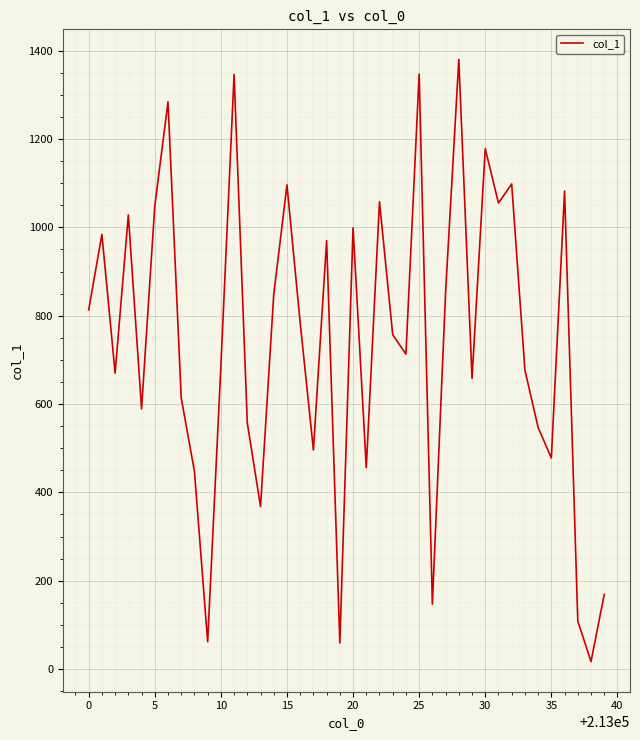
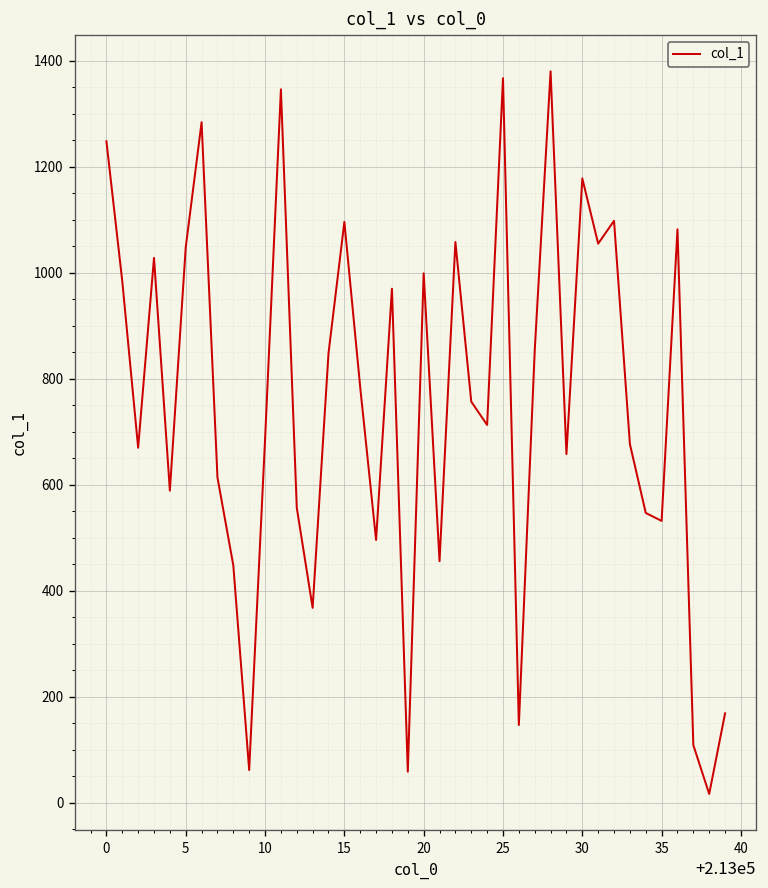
0: 810 -> 1250
25: 1350 -> 1370
35: 480 -> 530
